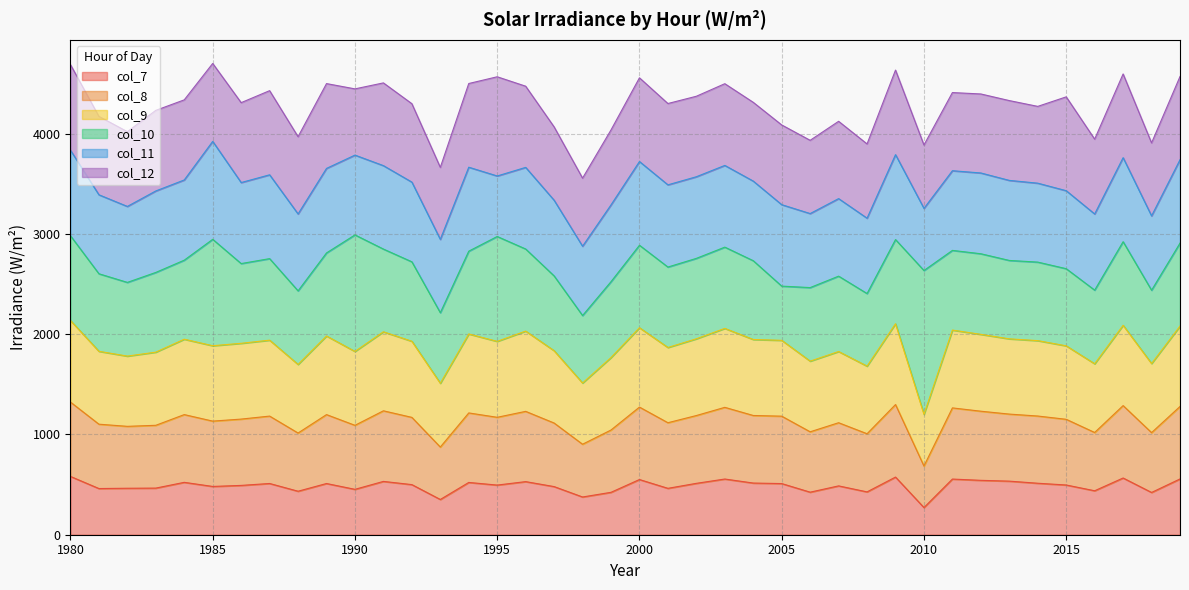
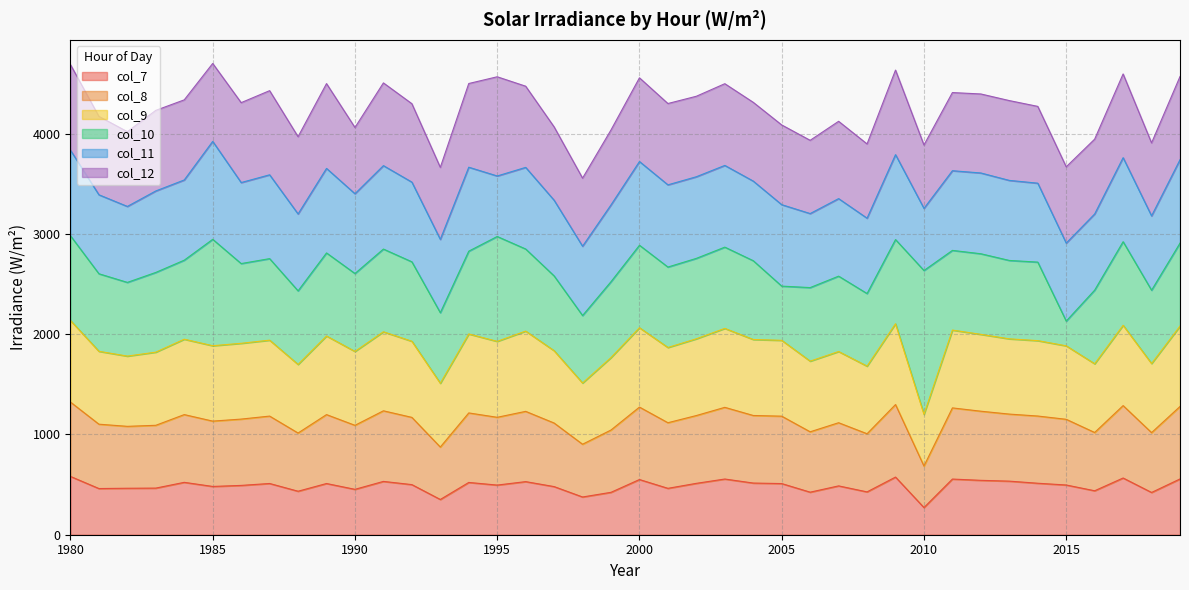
col_10, 1990: 1160 -> 780
col_10, 2015: 770 -> 250
col_12, 2015: 940 -> 760
